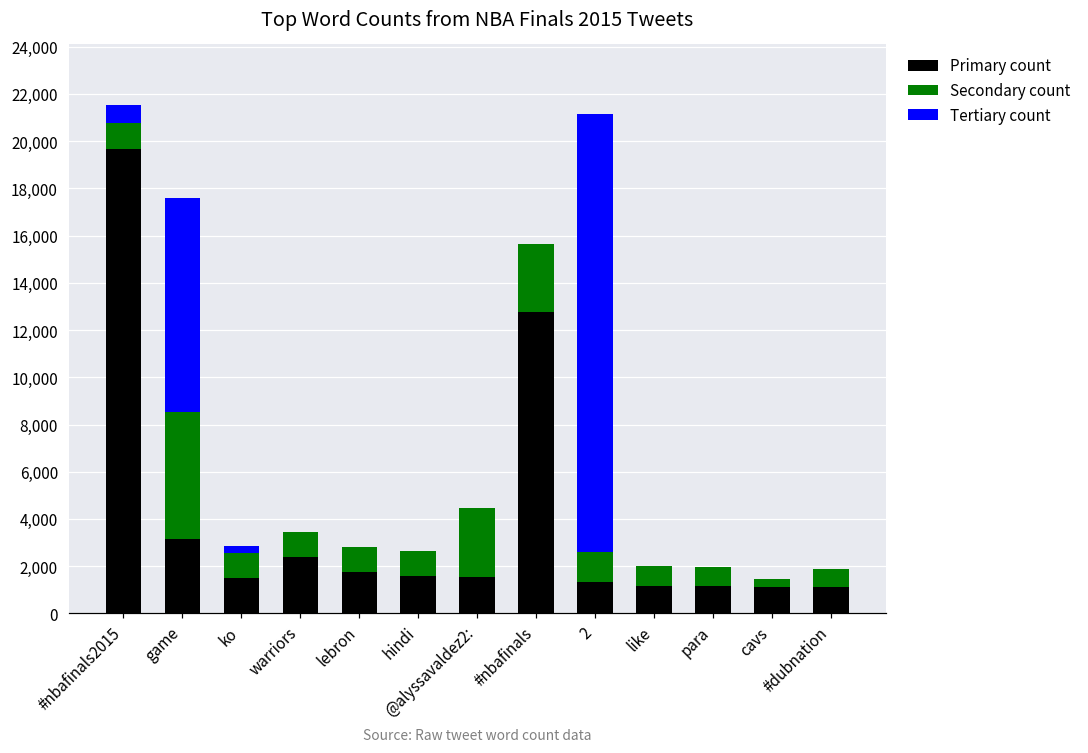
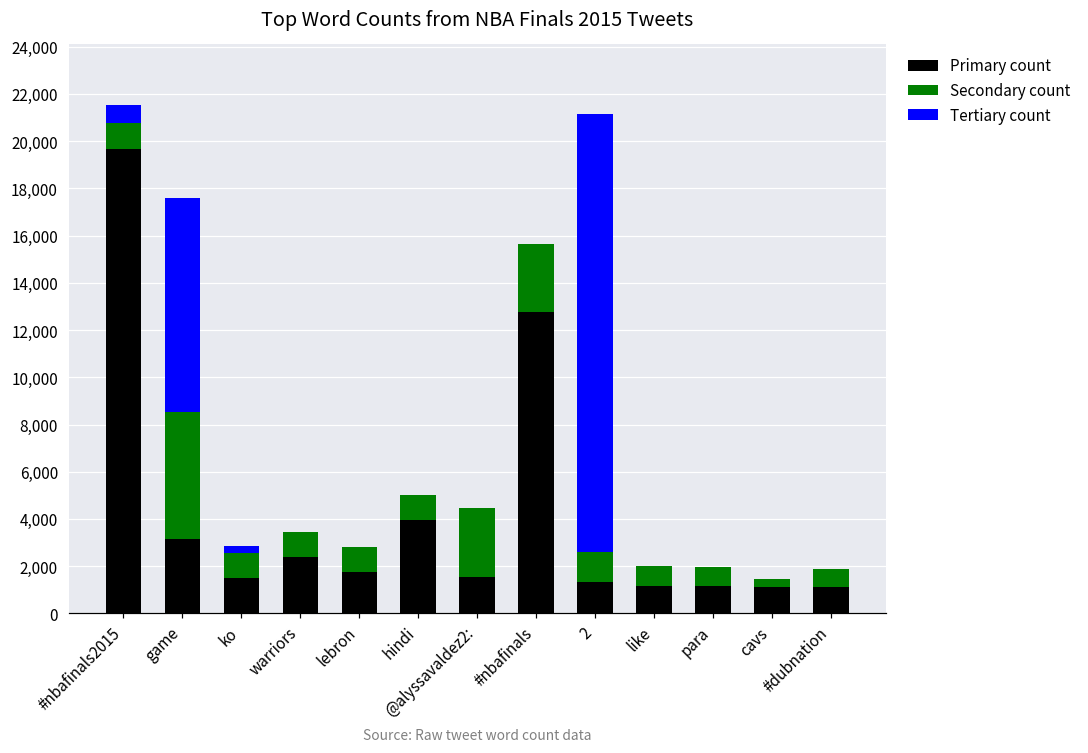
Primary count, hindi: 1,600 -> 4,000
